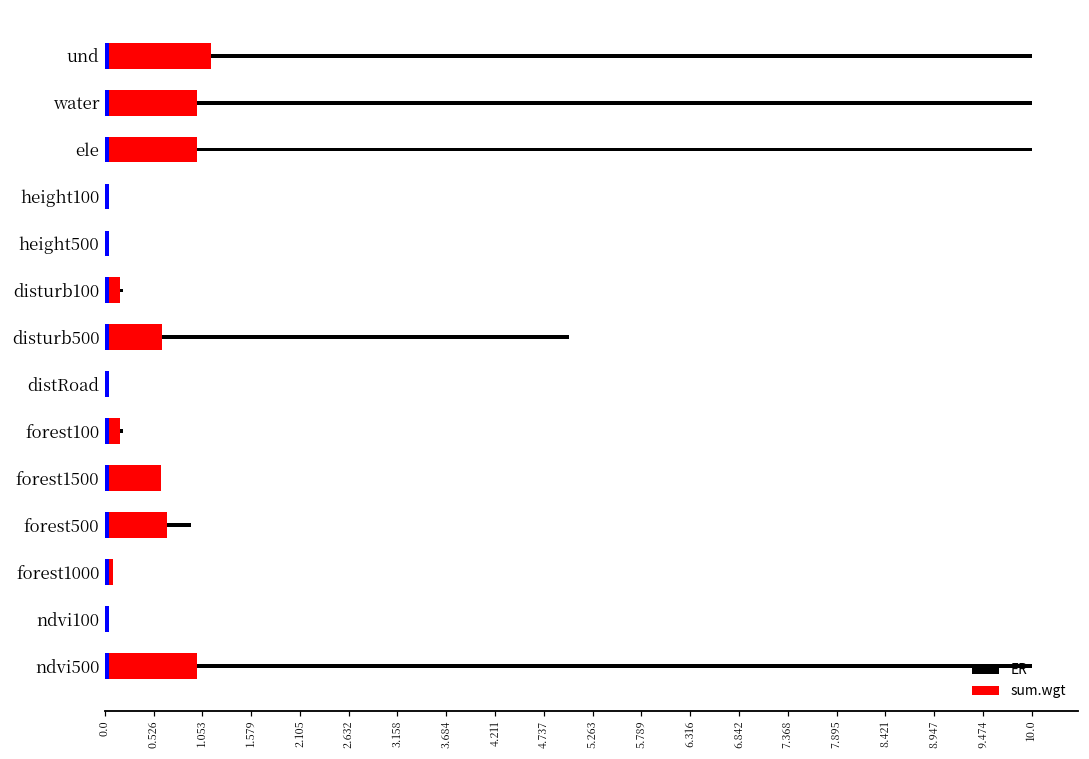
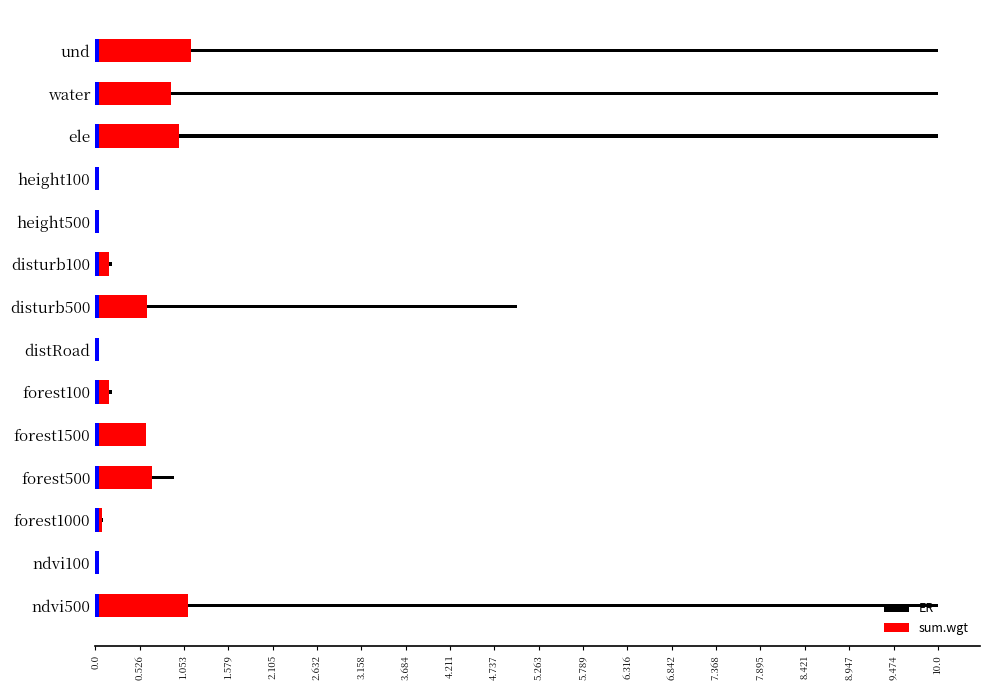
sum.wgt, water: 1.0 -> 0.9
sum.wgt, ndvi500: 1.0 -> 1.1
